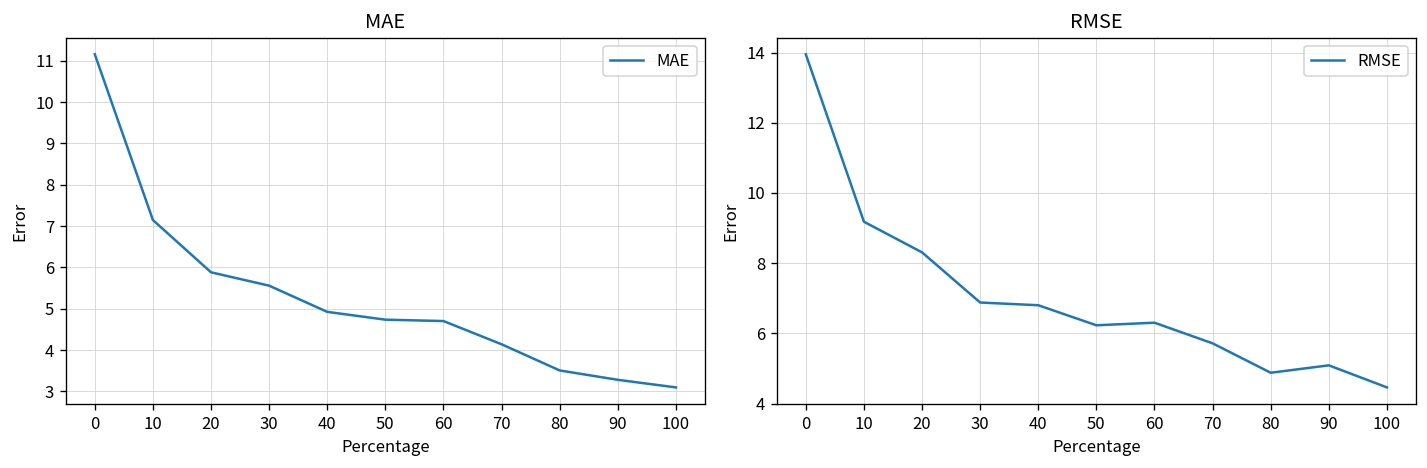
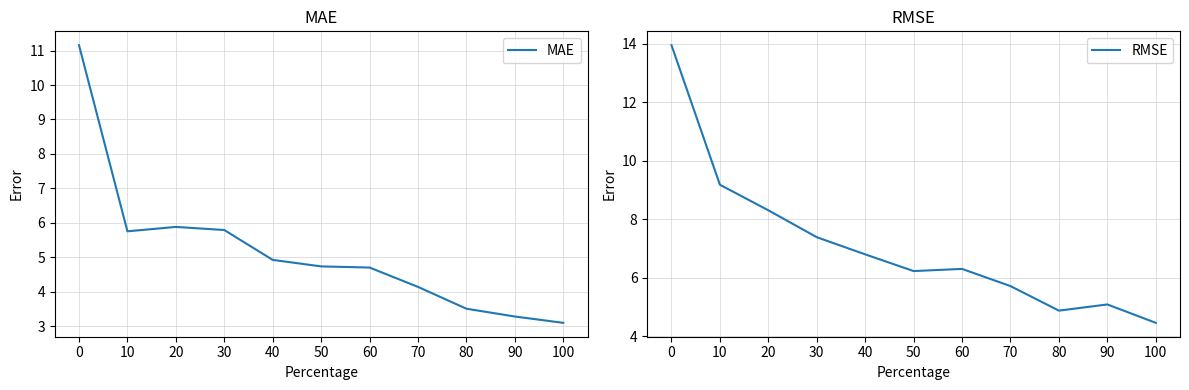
MAE, 10: 7.1 -> 5.8
MAE, 30: 5.6 -> 5.8
RMSE, 30: 6.9 -> 7.4
